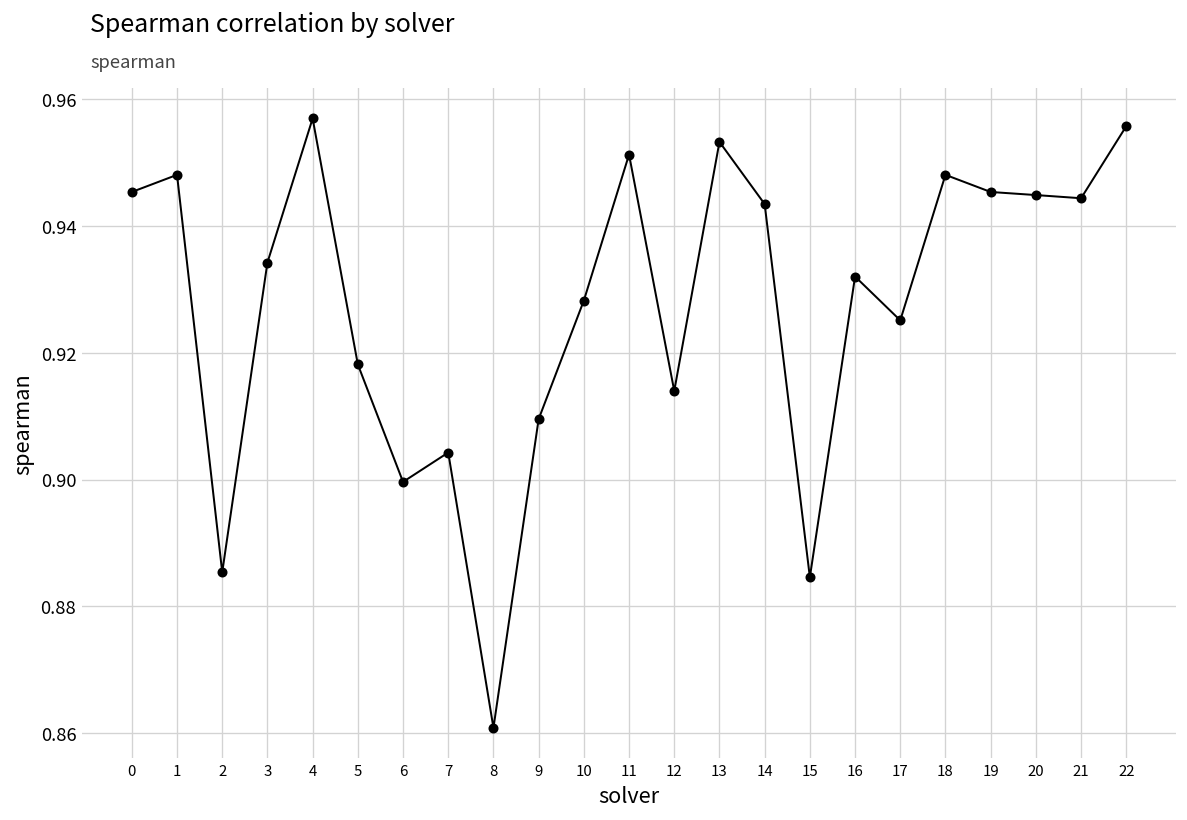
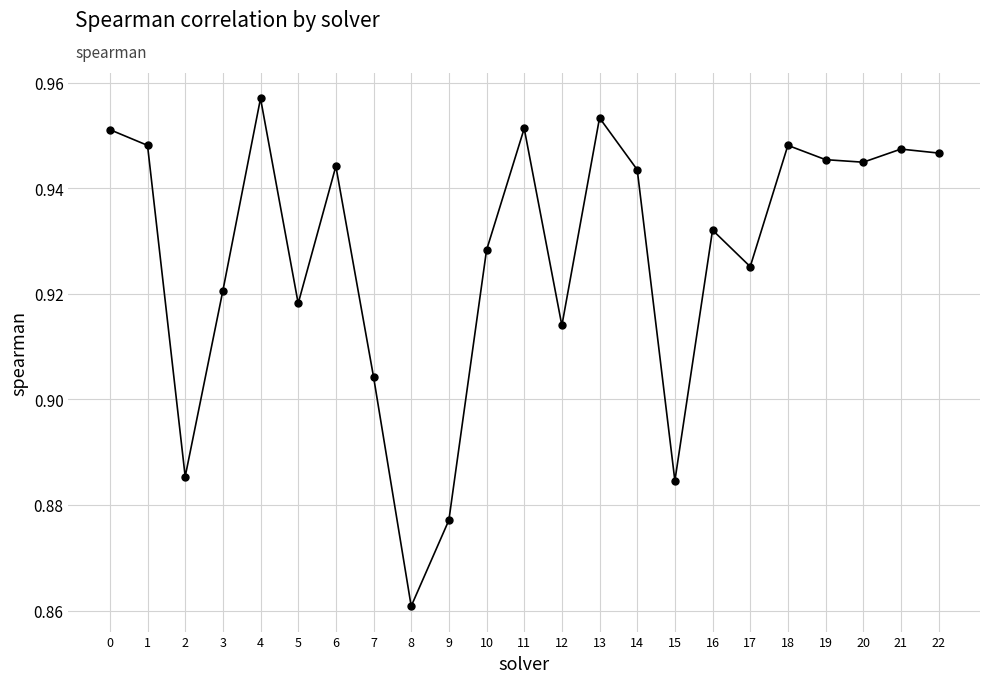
0: 0.945 -> 0.951
3: 0.934 -> 0.921
6: 0.900 -> 0.944
9: 0.910 -> 0.877
21: 0.944 -> 0.947
22: 0.956 -> 0.947
